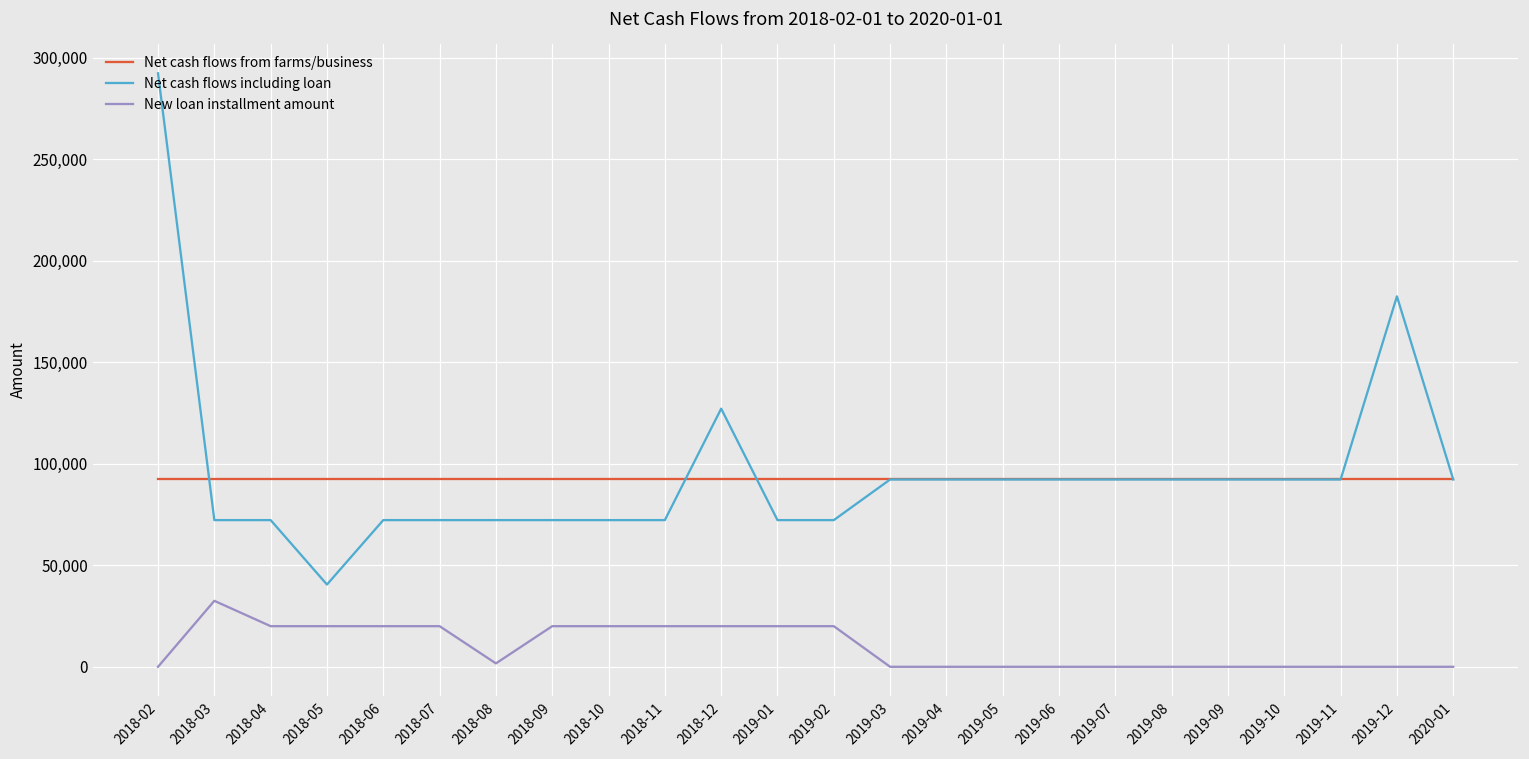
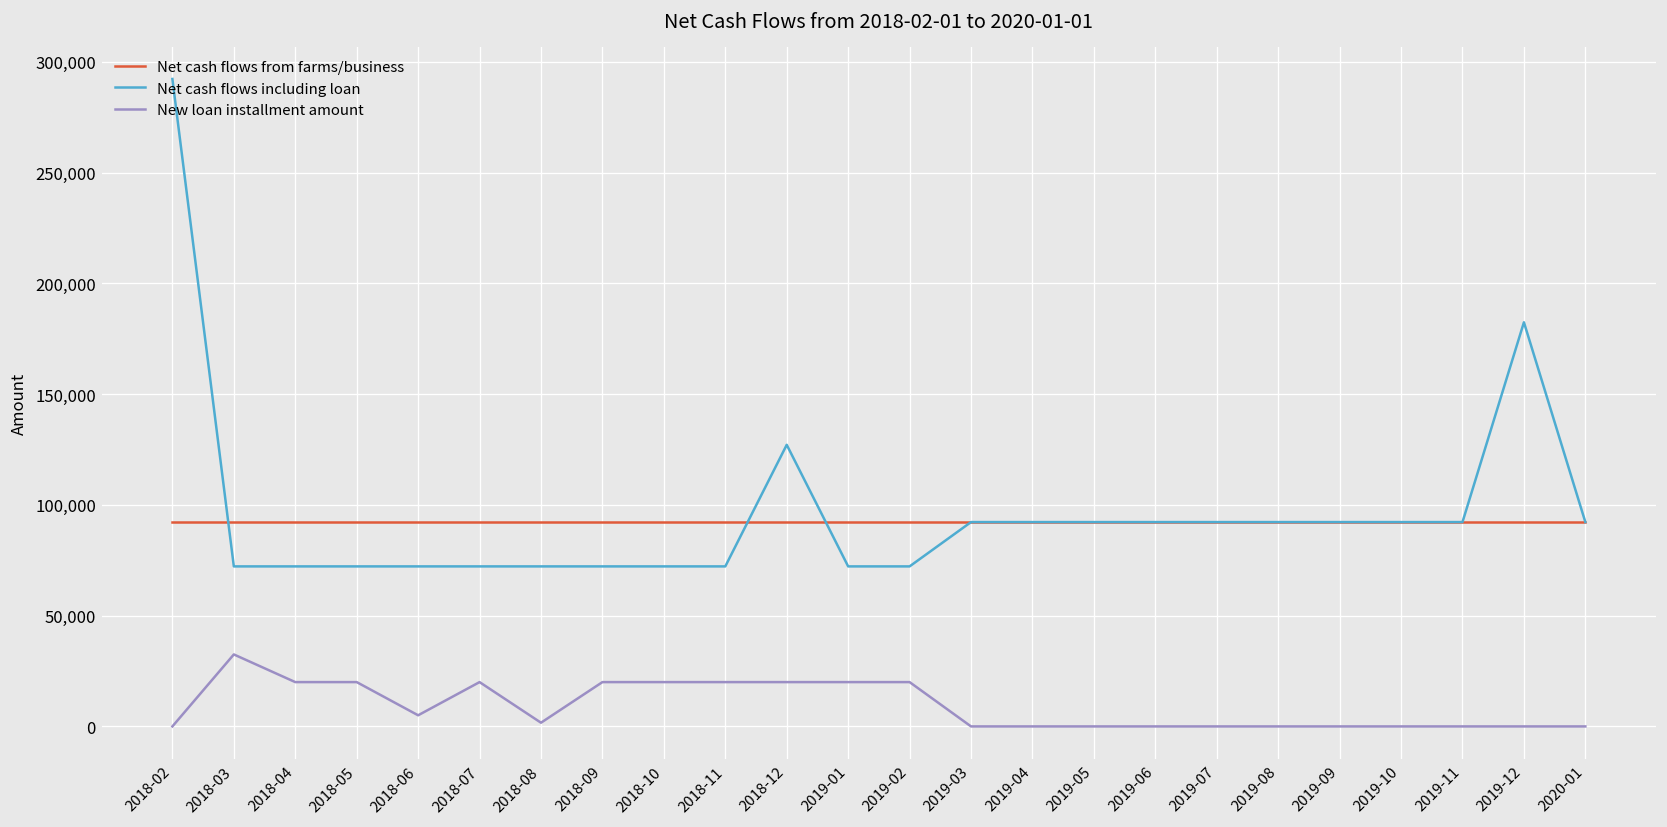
Net cash flows including loan, 2018-05: 41,000 -> 72,000
New loan installment amount, 2018-06: 20,000 -> 5,000
